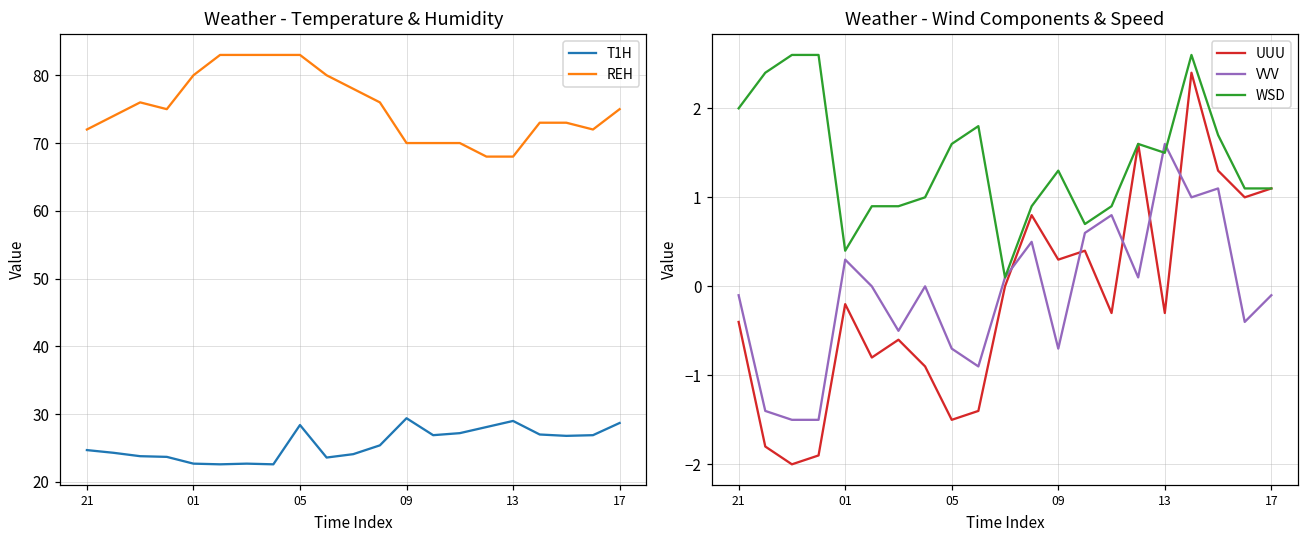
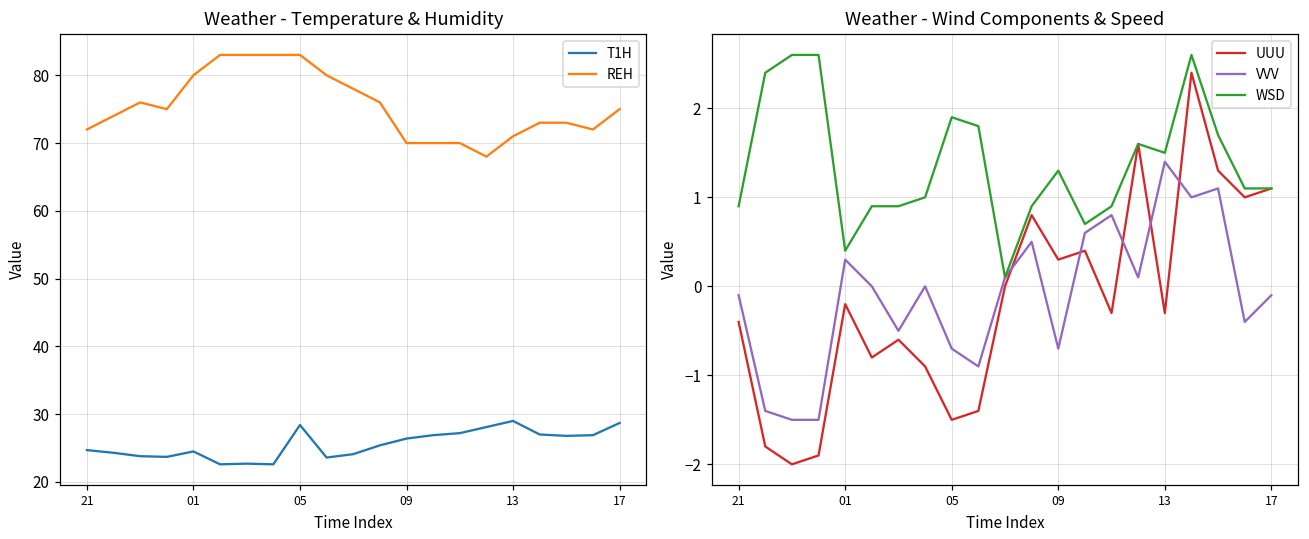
Weather - Temperature & Humidity, T1H, 01: 23 -> 25
Weather - Temperature & Humidity, T1H, 09: 29 -> 26
Weather - Temperature & Humidity, REH, 13: 68 -> 71
Weather - Wind Components & Speed, WSD, 21: 2.0 -> 0.9
Weather - Wind Components & Speed, WSD, 05: 1.6 -> 1.9
Weather - Wind Components & Speed, VVV, 13: 1.6 -> 1.4
